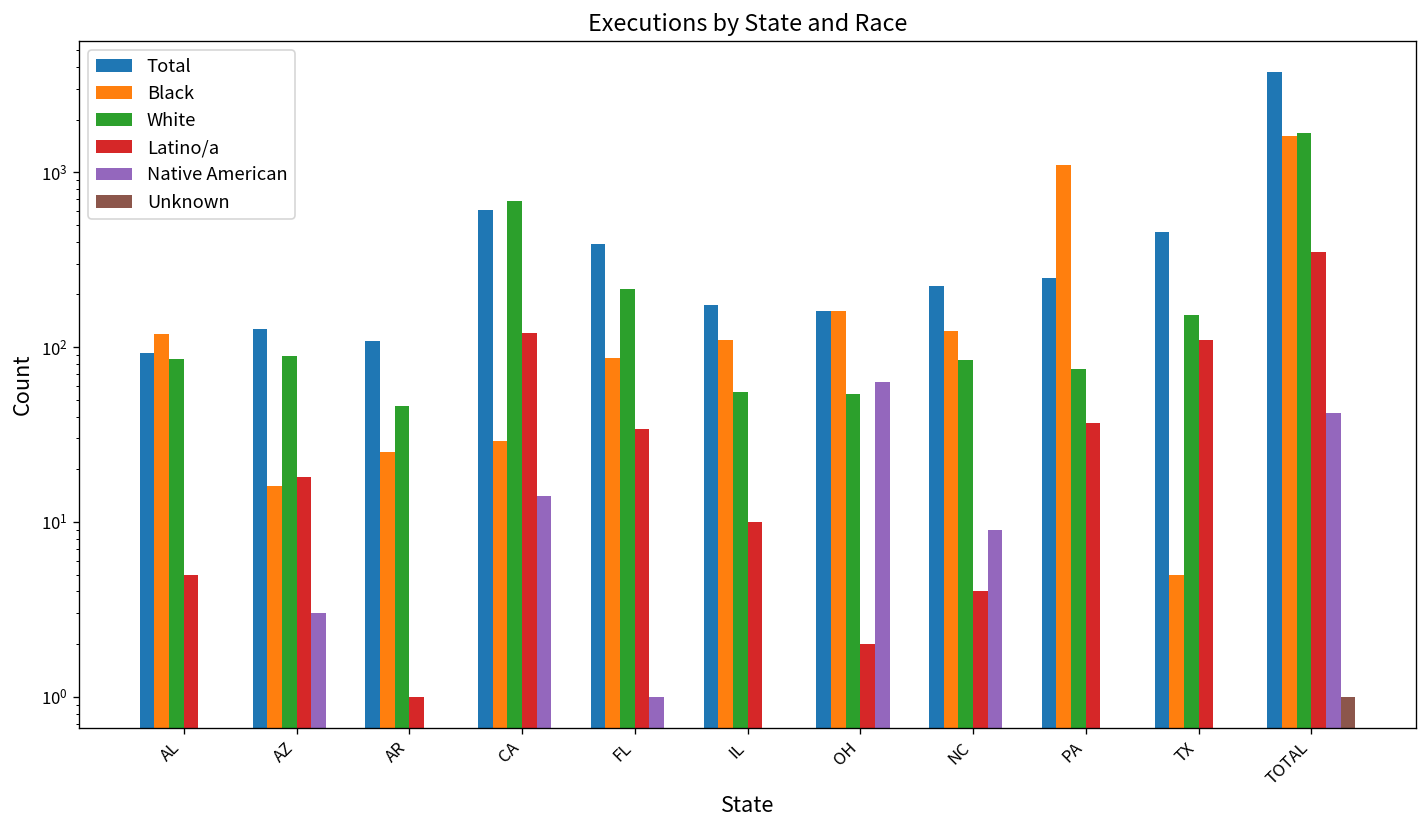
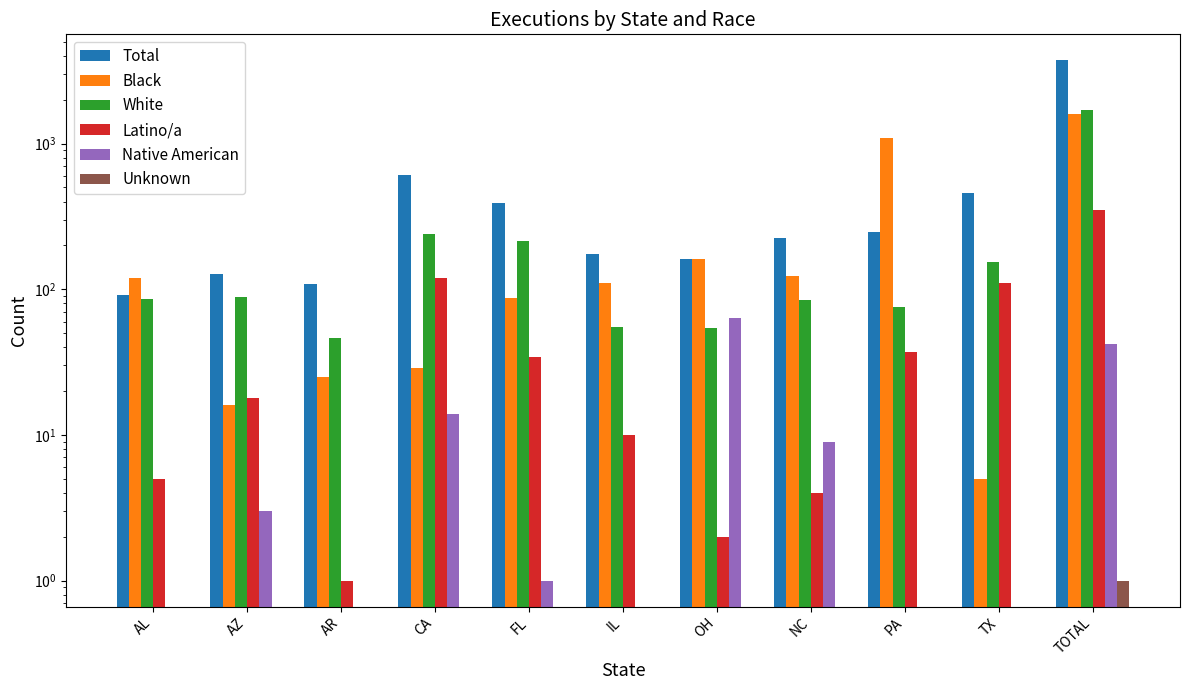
White, CA: 700 -> 240
